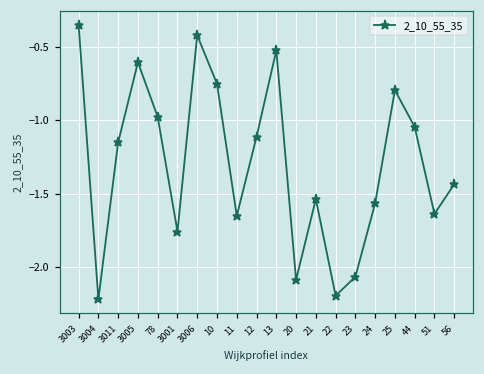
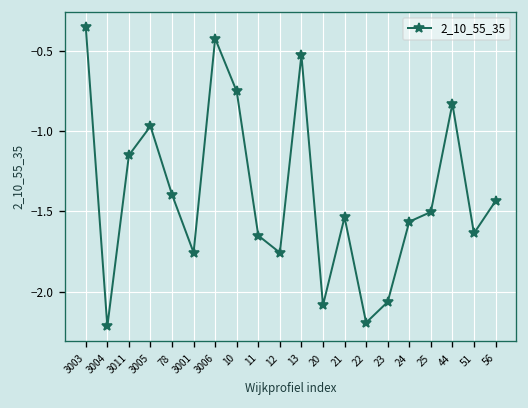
3005: -0.60 -> -0.97
78: -0.98 -> -1.39
12: -1.11 -> -1.76
25: -0.79 -> -1.50
44: -1.04 -> -0.83
